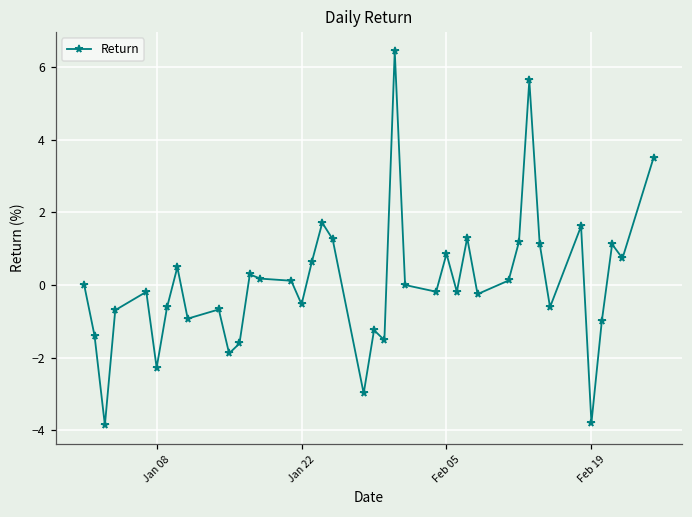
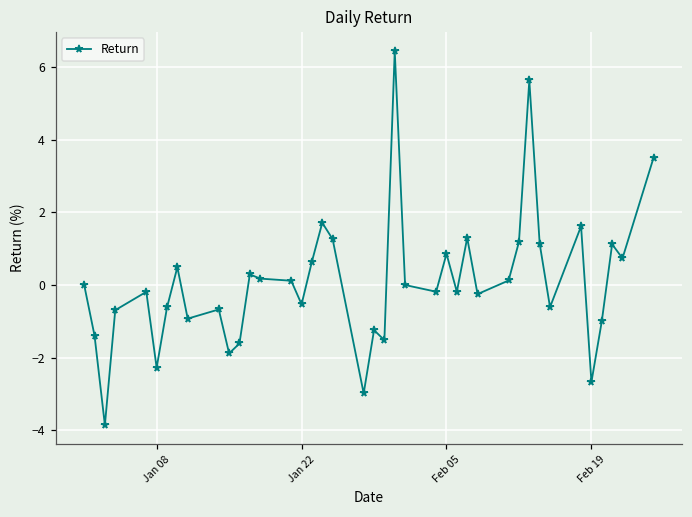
Feb 19: -3.8 -> -2.7
